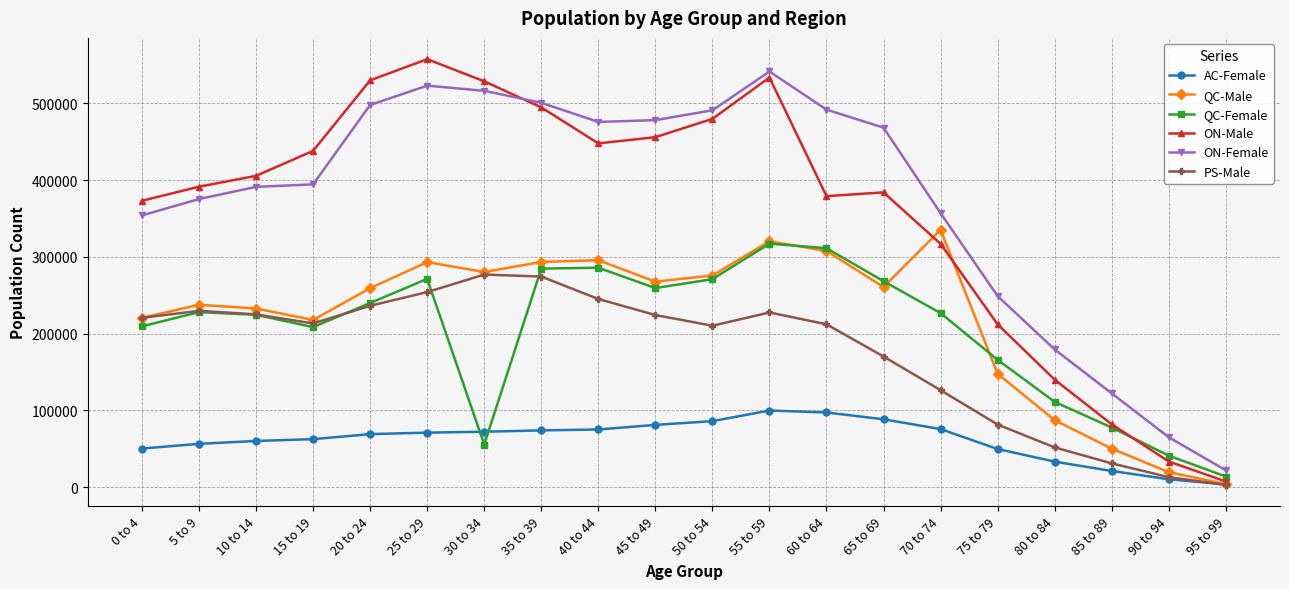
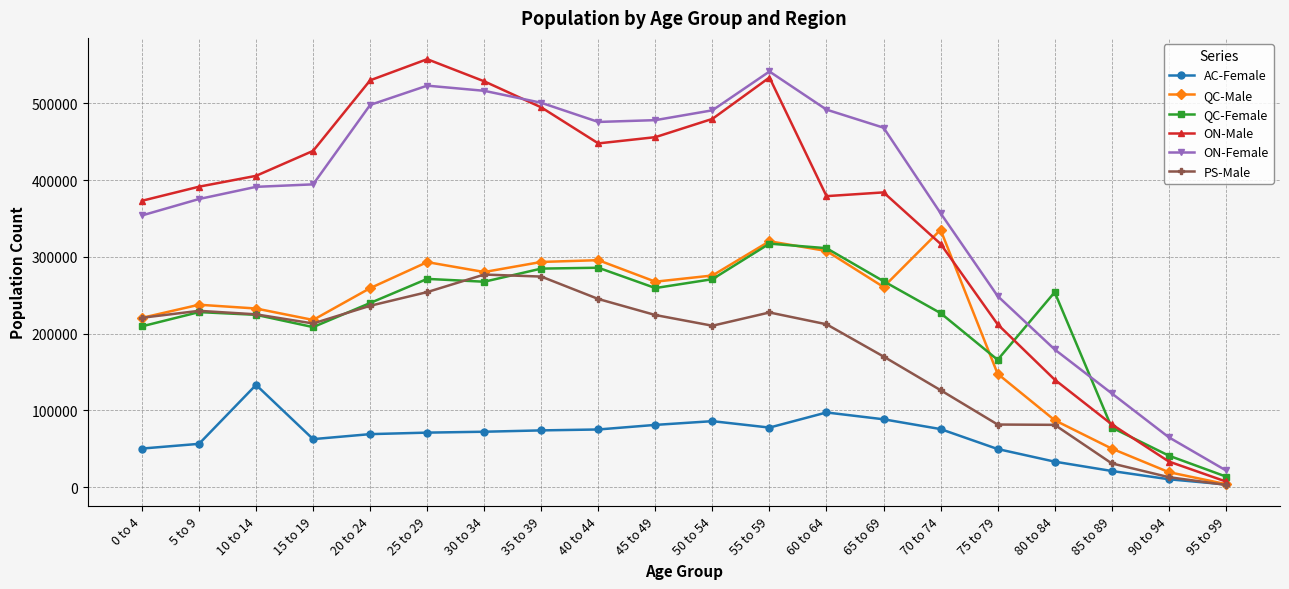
AC-Female, 10 to 14: 60000 -> 130000
QC-Female, 30 to 34: 60000 -> 270000
AC-Female, 55 to 59: 100000 -> 80000
QC-Female, 80 to 84: 110000 -> 250000
PS-Male, 80 to 84: 50000 -> 80000
